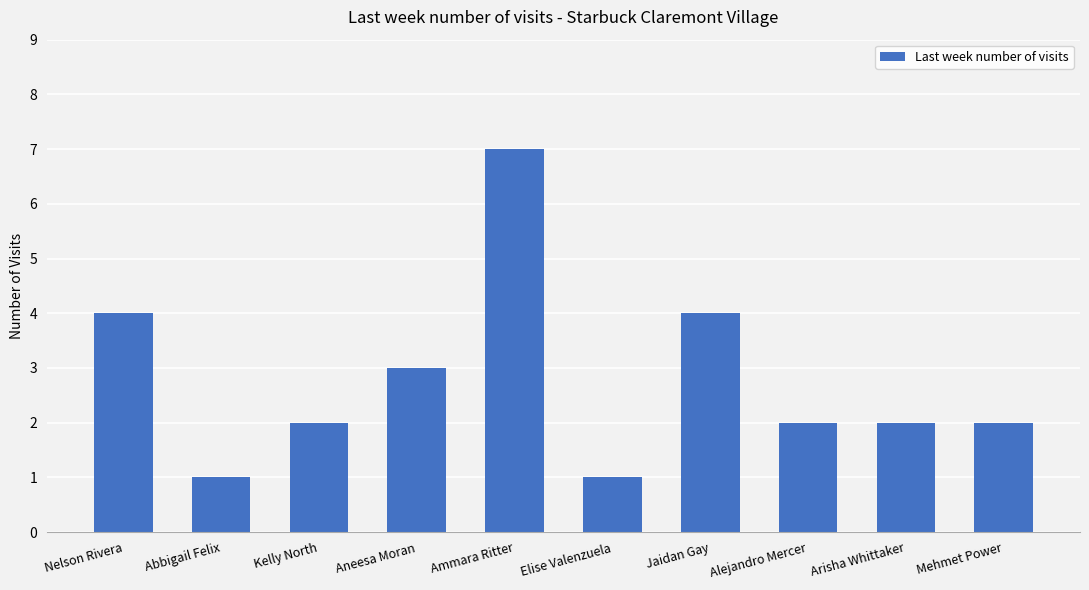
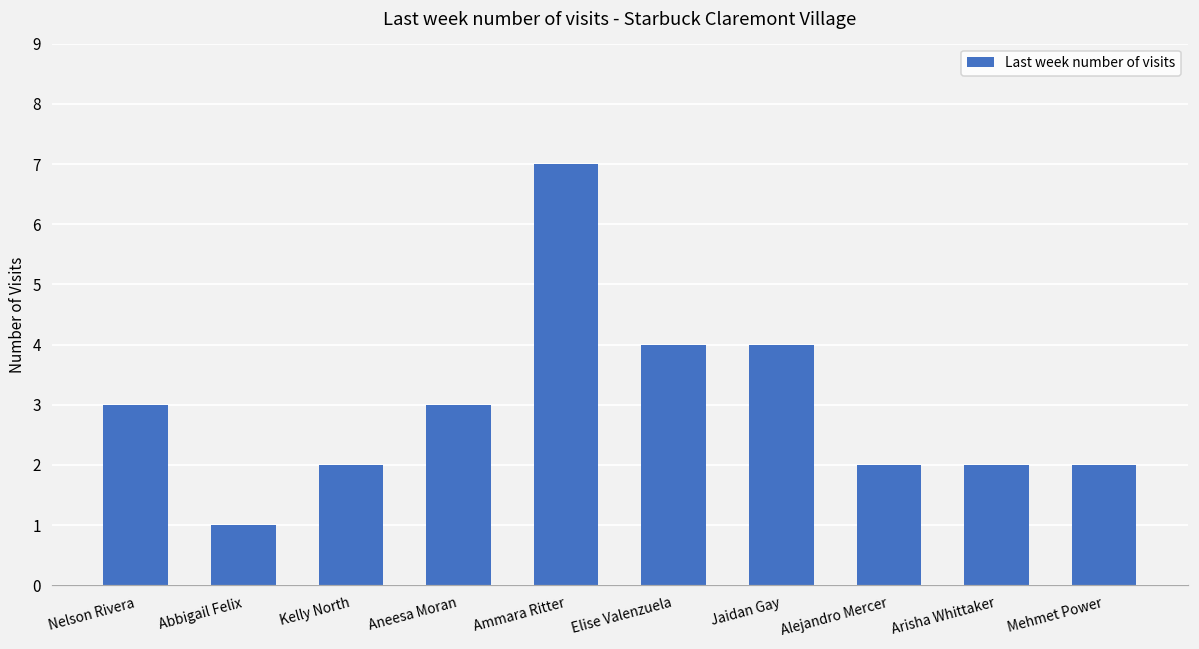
Nelson Rivera: 4 -> 3
Elise Valenzuela: 1 -> 4
